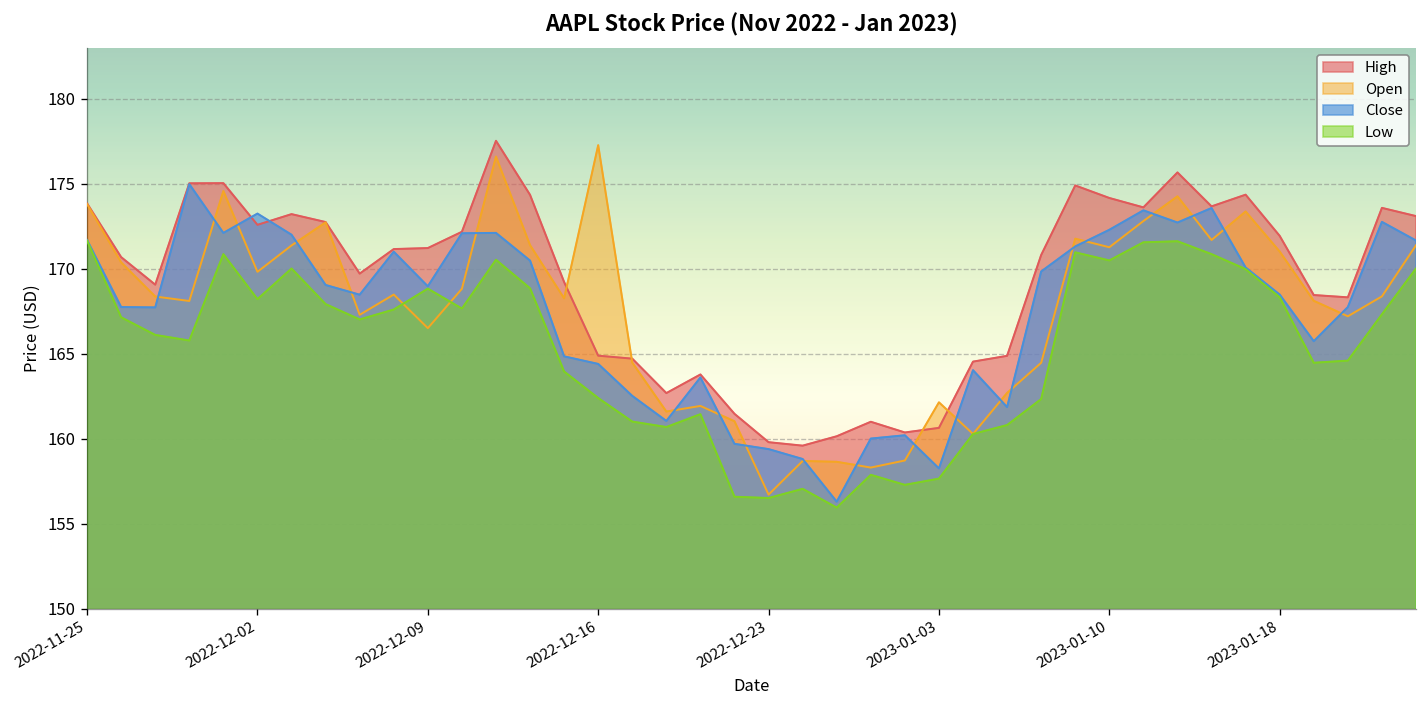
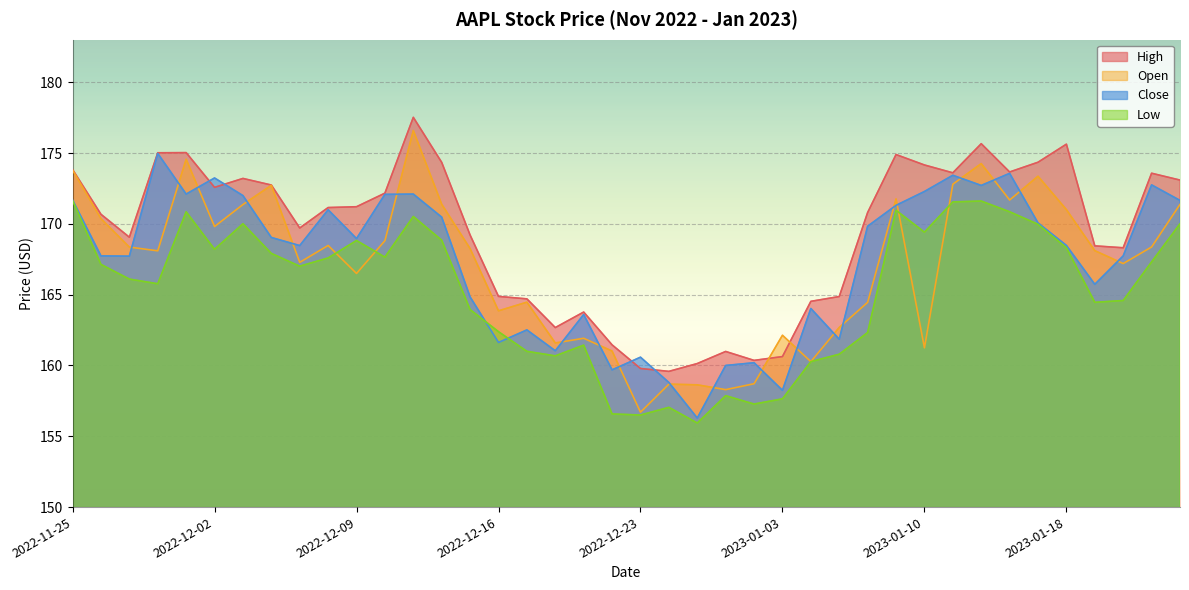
Open, 2022-12-16: 177.3 -> 163.9
Close, 2022-12-16: 164.4 -> 161.6
Close, 2022-12-23: 159.4 -> 160.6
Open, 2023-01-10: 171.3 -> 161.2
Low, 2023-01-10: 170.5 -> 169.4
High, 2023-01-18: 171.9 -> 175.6
